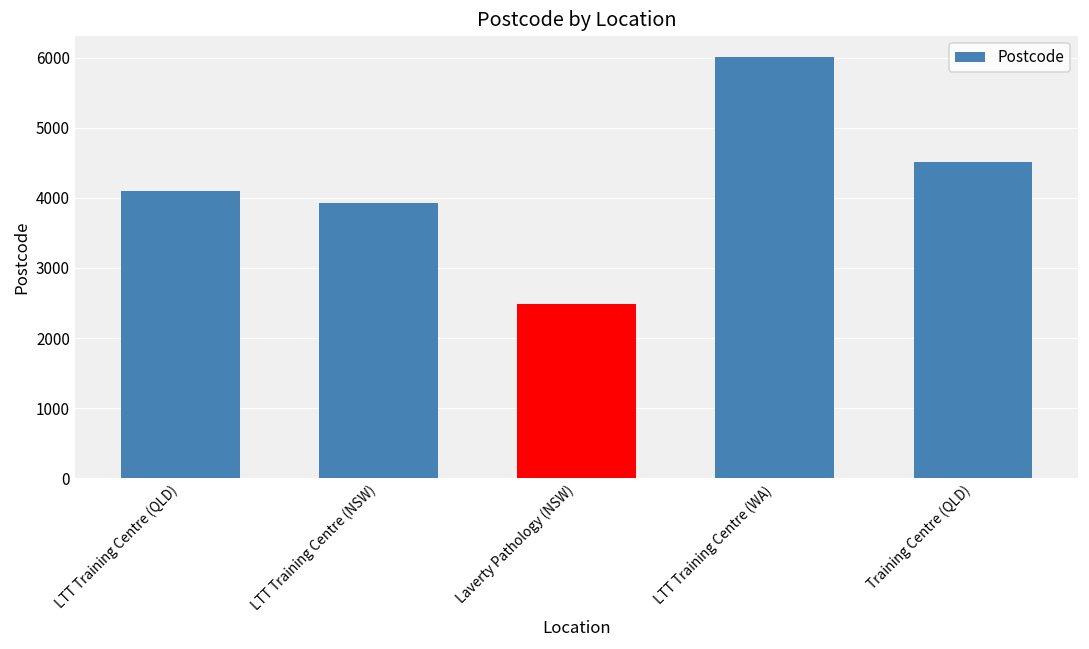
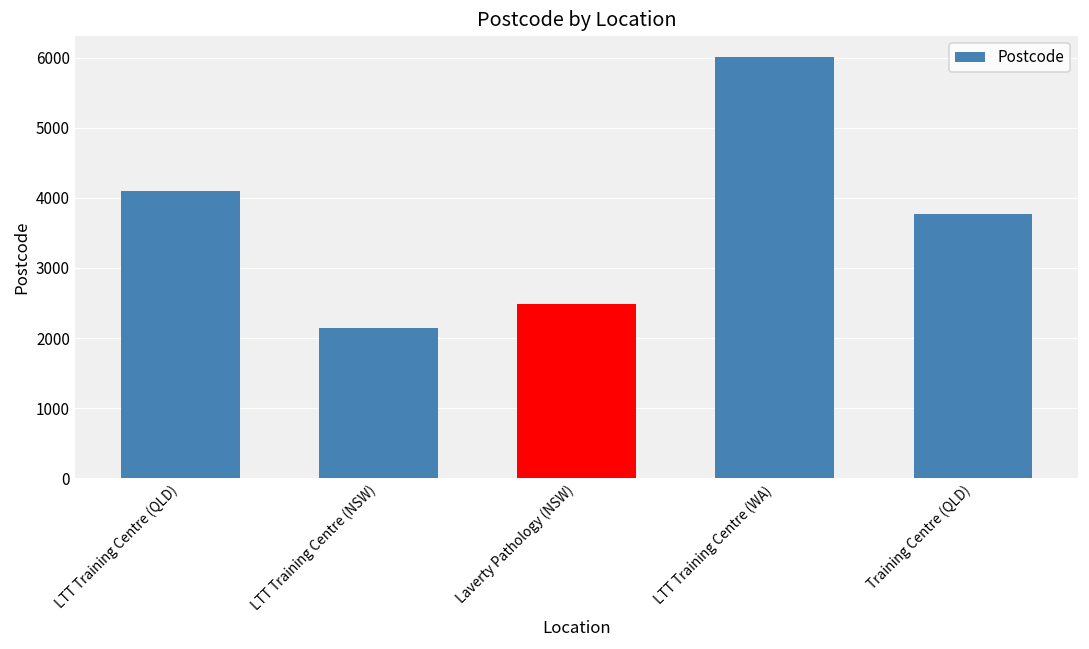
LTT Training Centre (NSW): 3900 -> 2200
Training Centre (QLD): 4500 -> 3800
